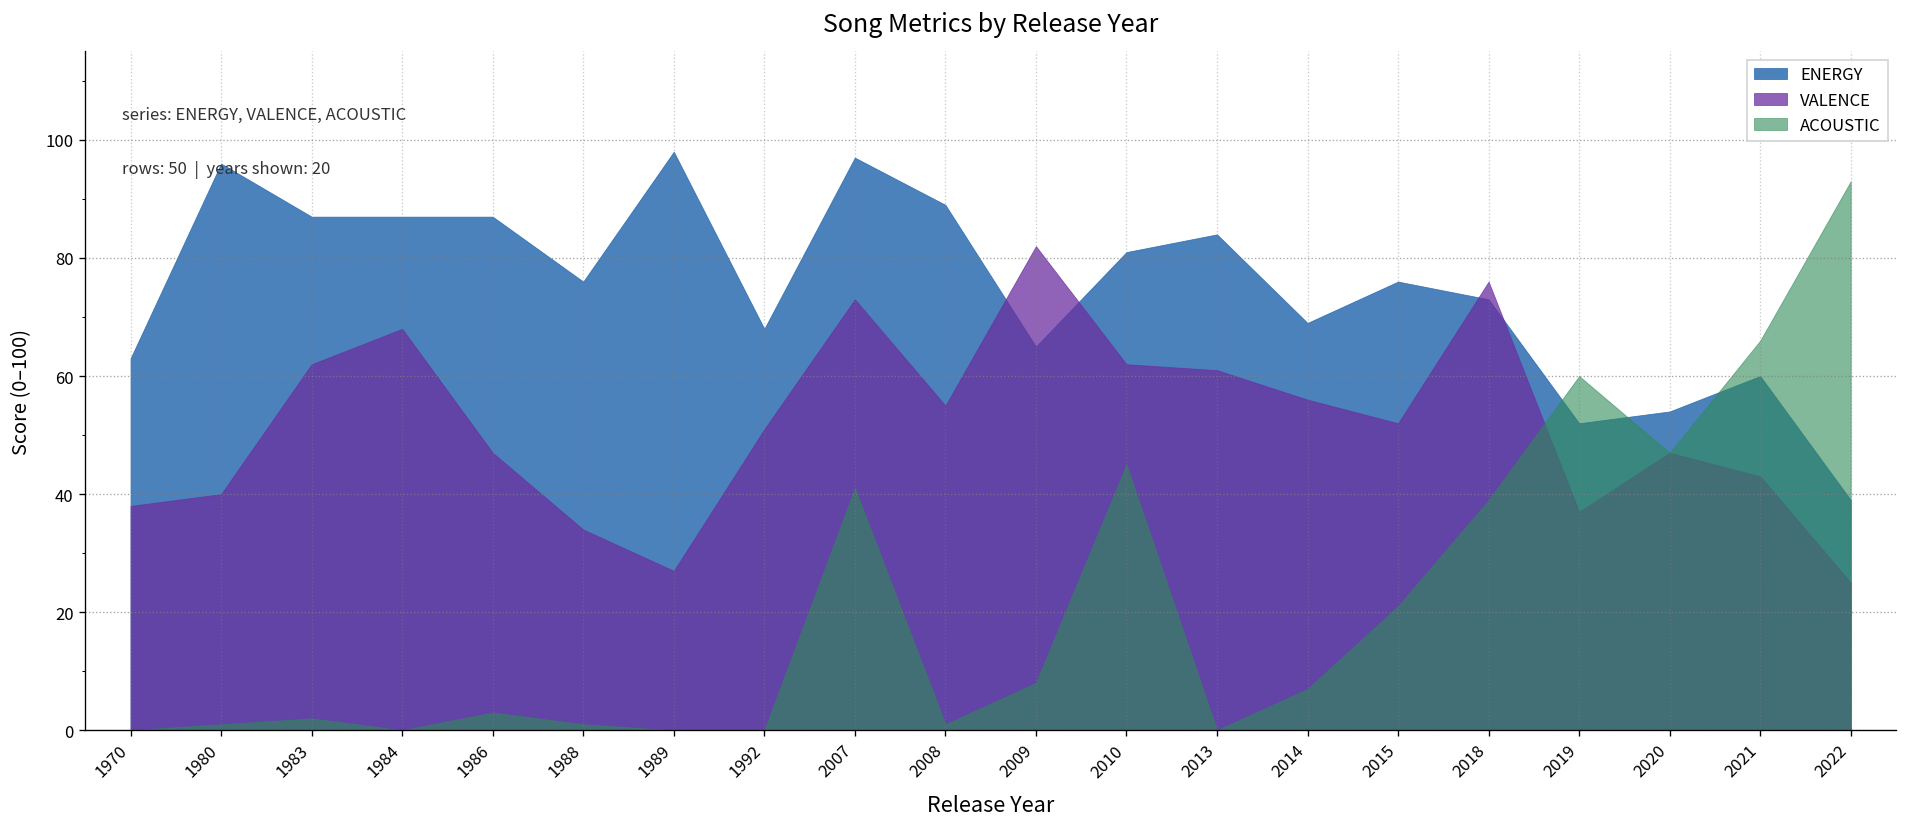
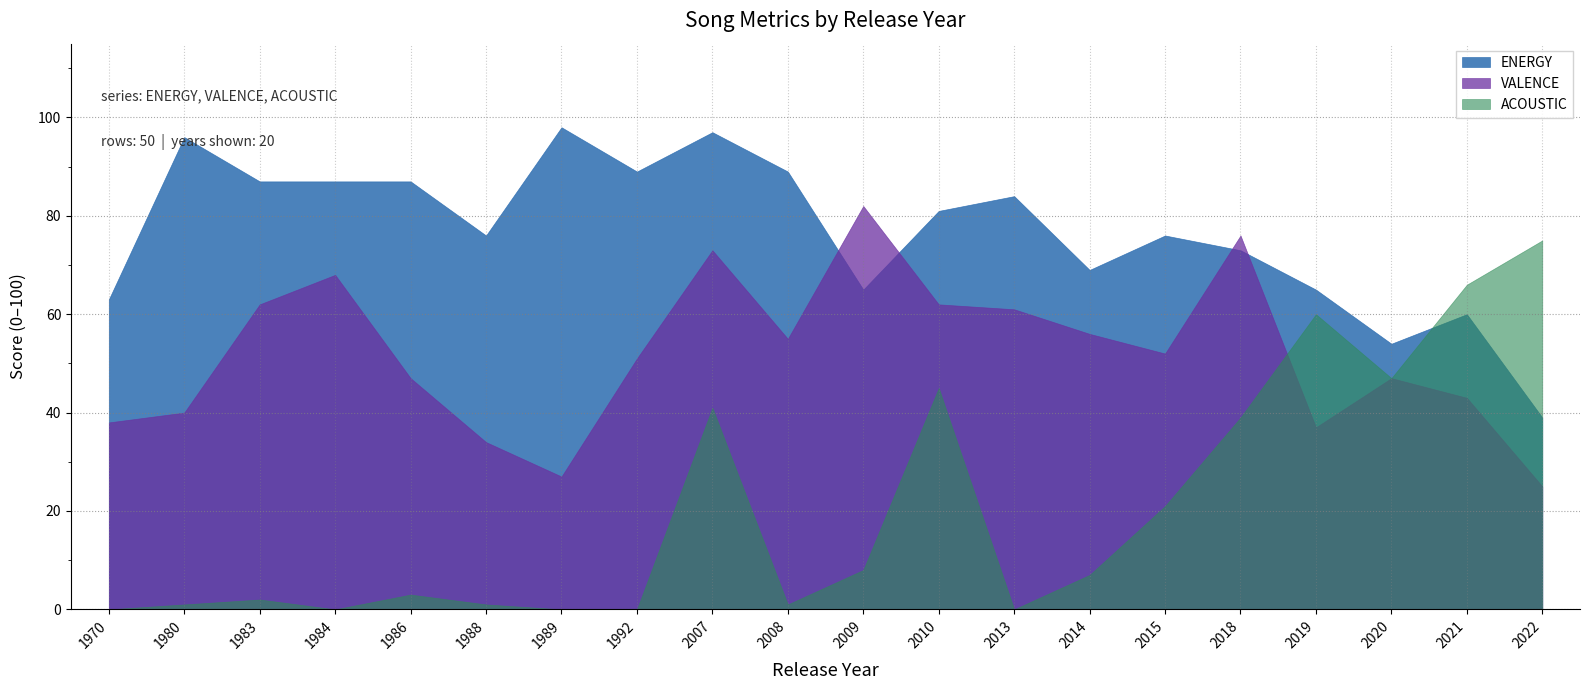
ENERGY, 1992: 68 -> 89
ENERGY, 2019: 52 -> 65
ACOUSTIC, 2022: 93 -> 75
